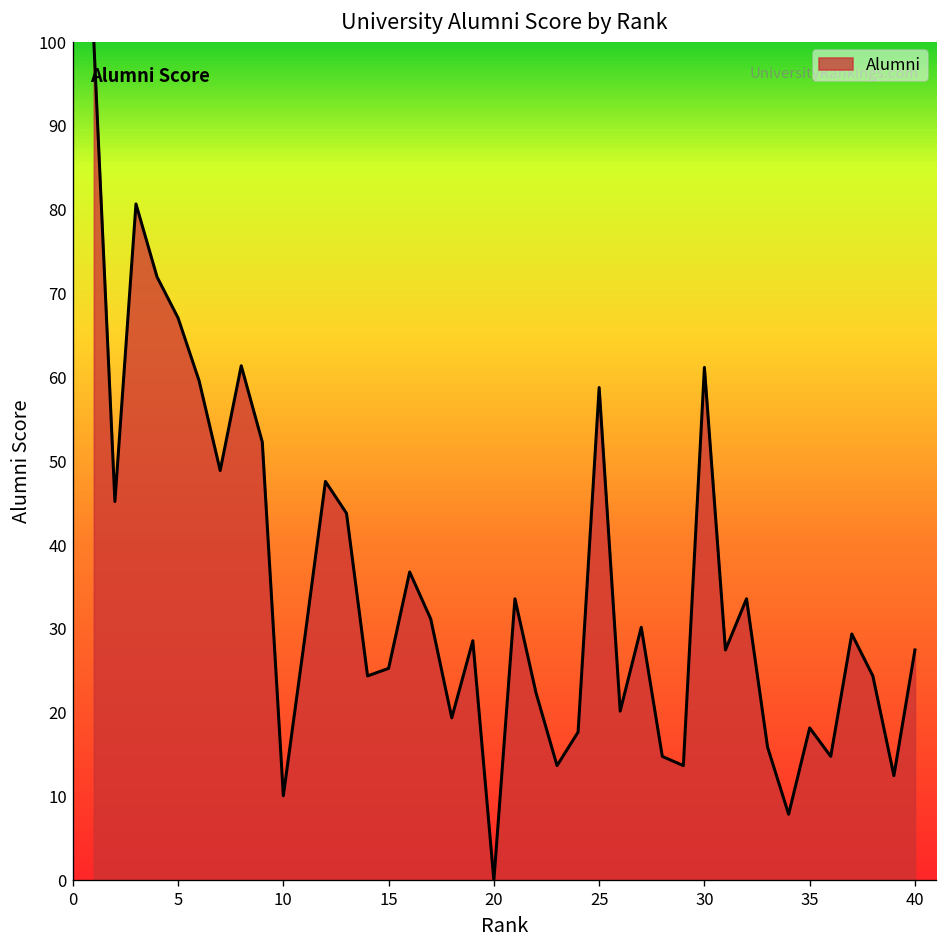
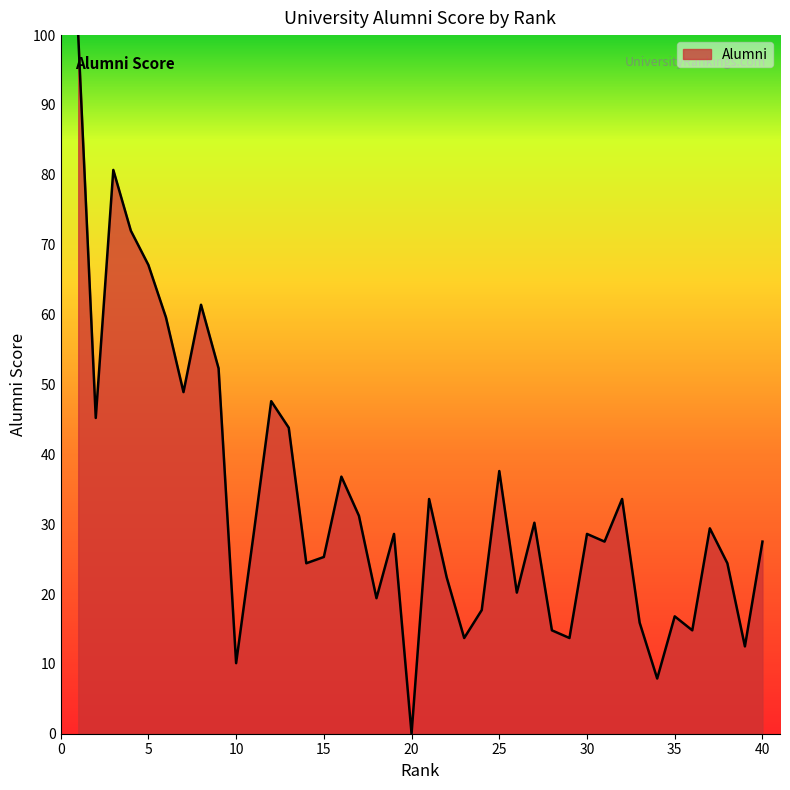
25: 59 -> 38
30: 61 -> 29
35: 18 -> 17
